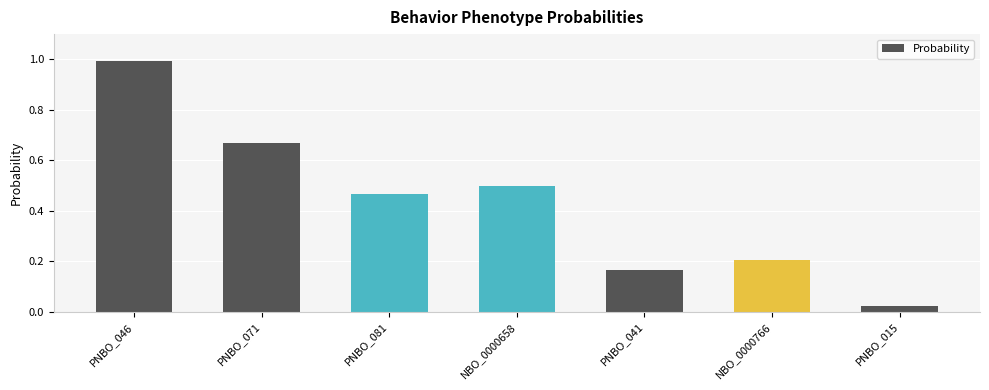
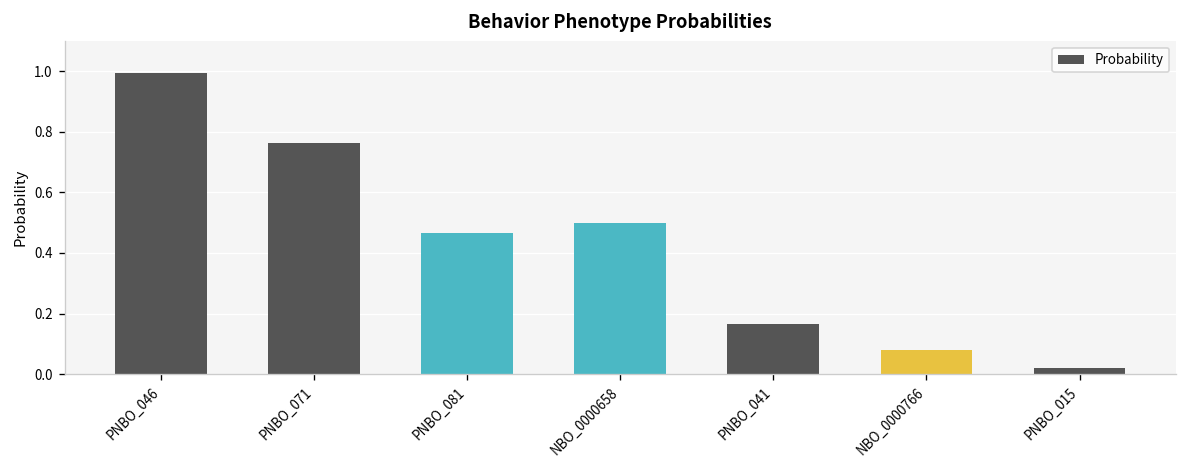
PNBO_071: 0.67 -> 0.76
NBO_0000766: 0.20 -> 0.08
